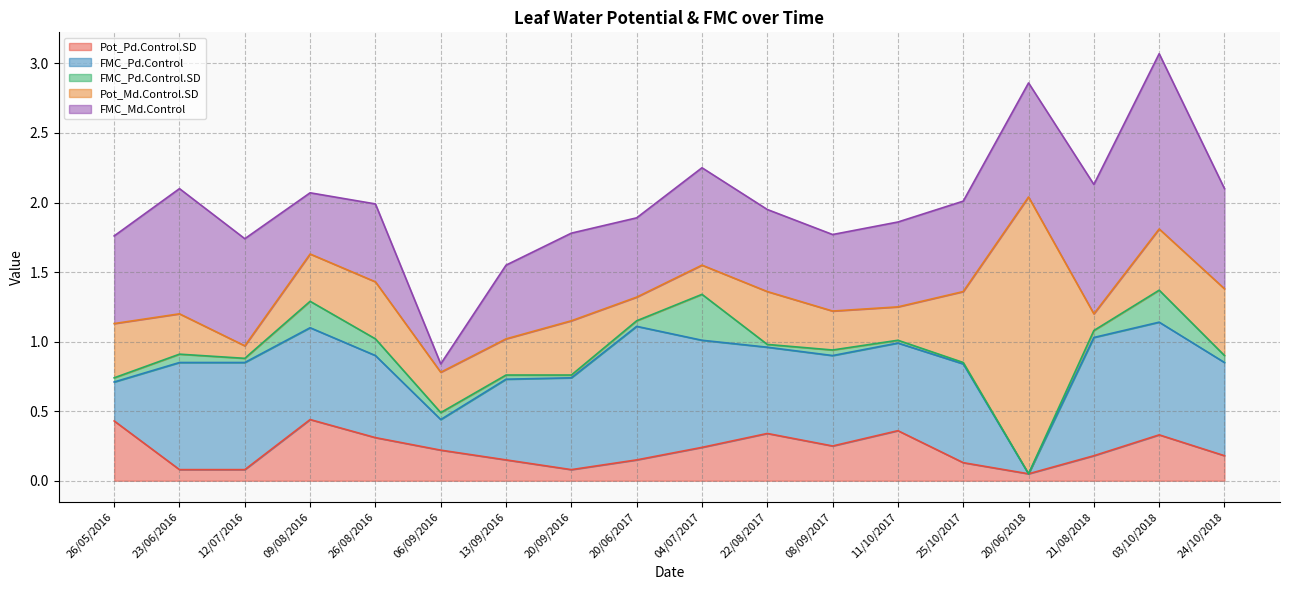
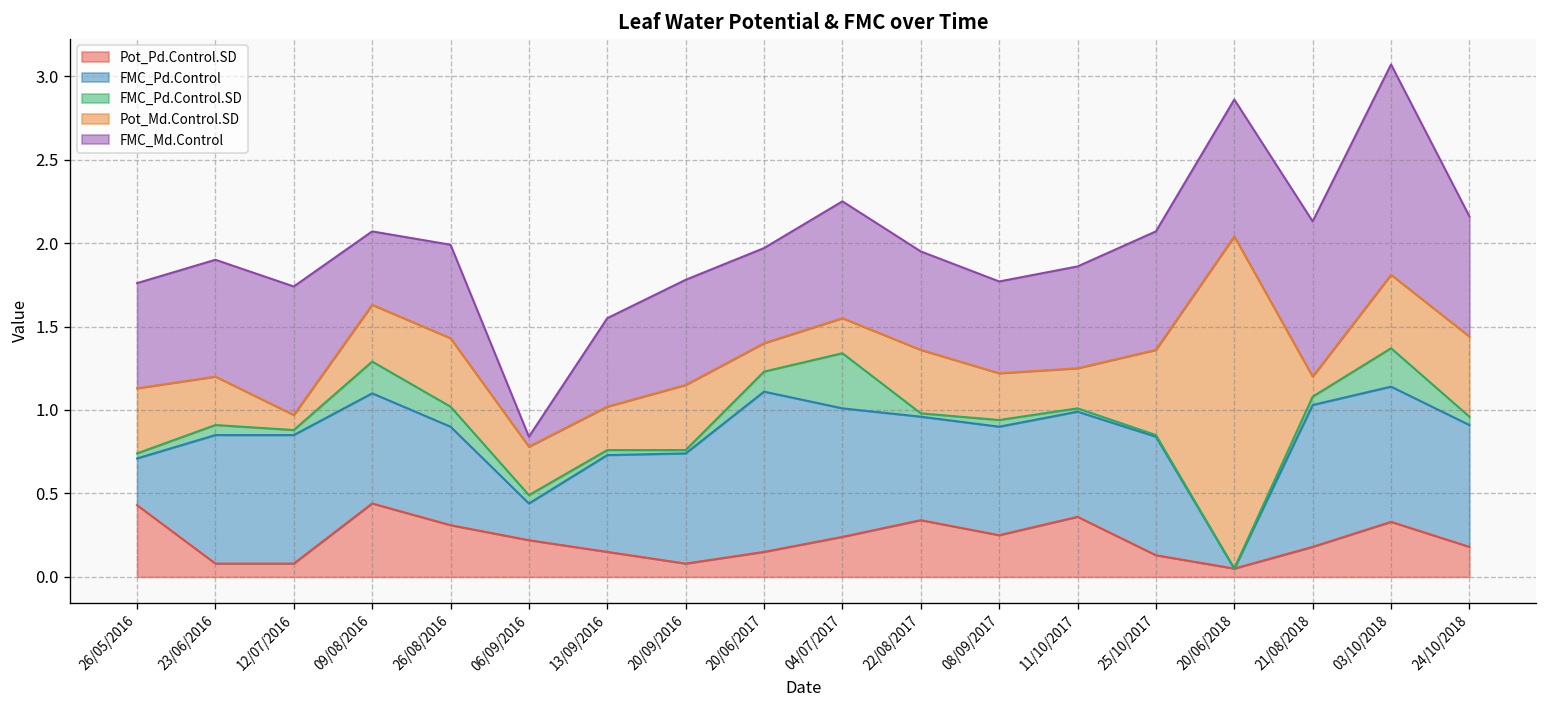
FMC_Md.Control, 23/06/2016: 0.9 -> 0.7
FMC_Pd.Control.SD, 20/06/2017: 0.04 -> 0.12
FMC_Md.Control, 25/10/2017: 0.65 -> 0.71
FMC_Pd.Control, 24/10/2018: 0.67 -> 0.73
